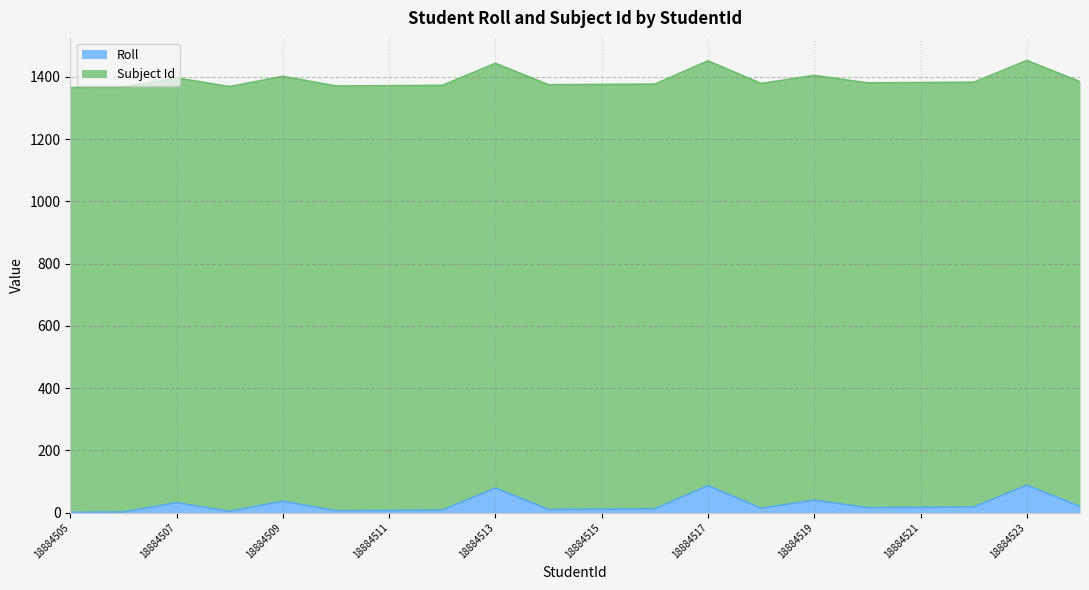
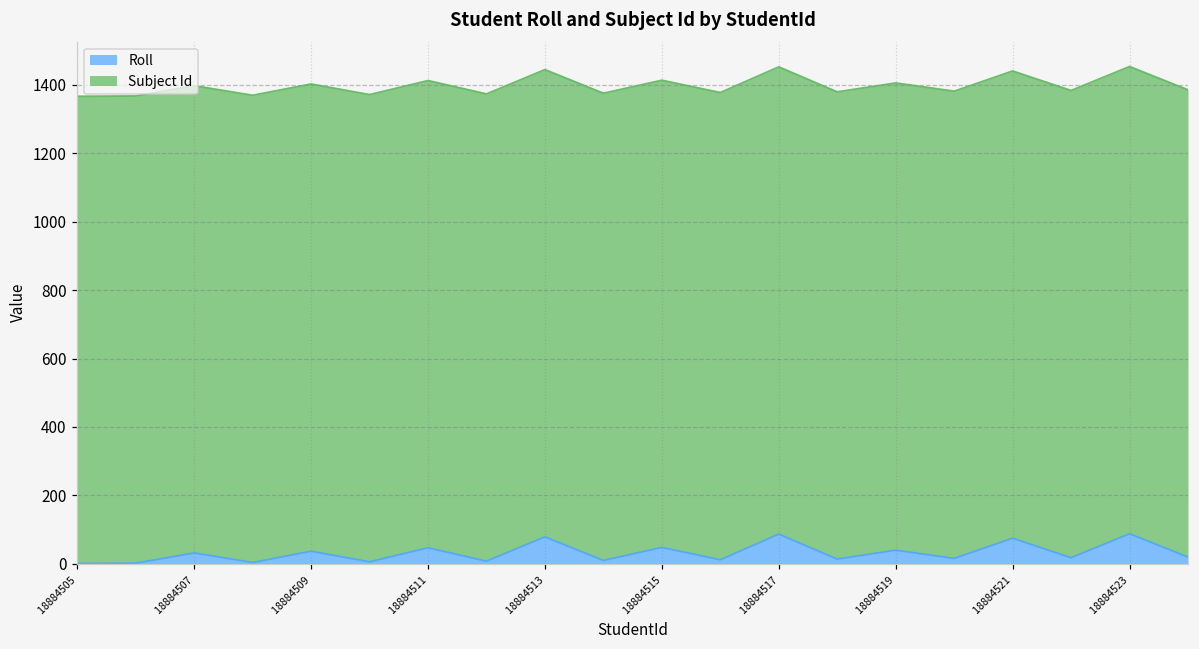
Roll, 18884511: 10 -> 50
Roll, 18884515: 10 -> 50
Roll, 18884521: 20 -> 80
